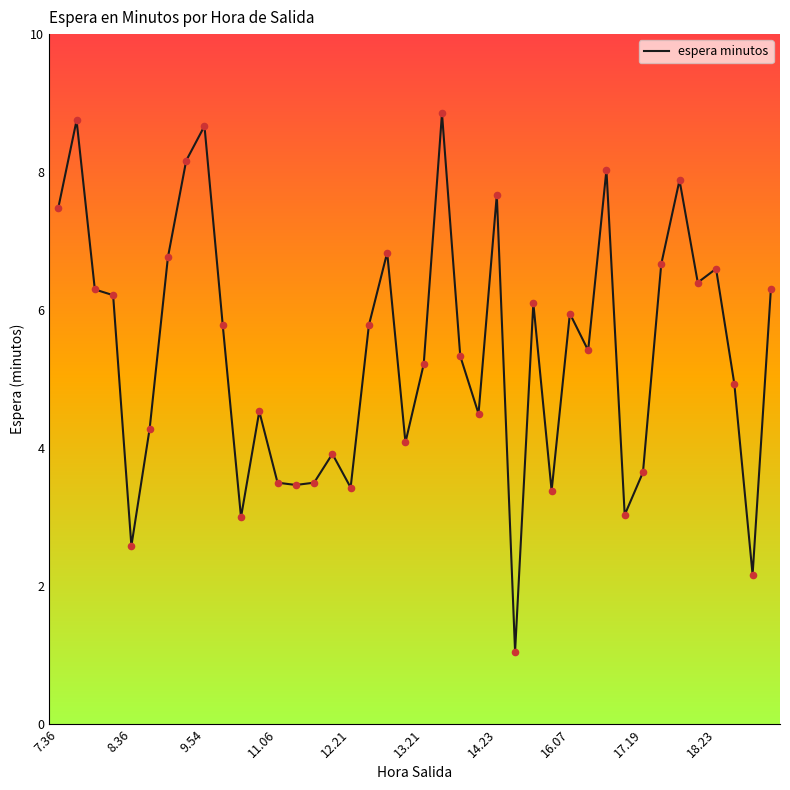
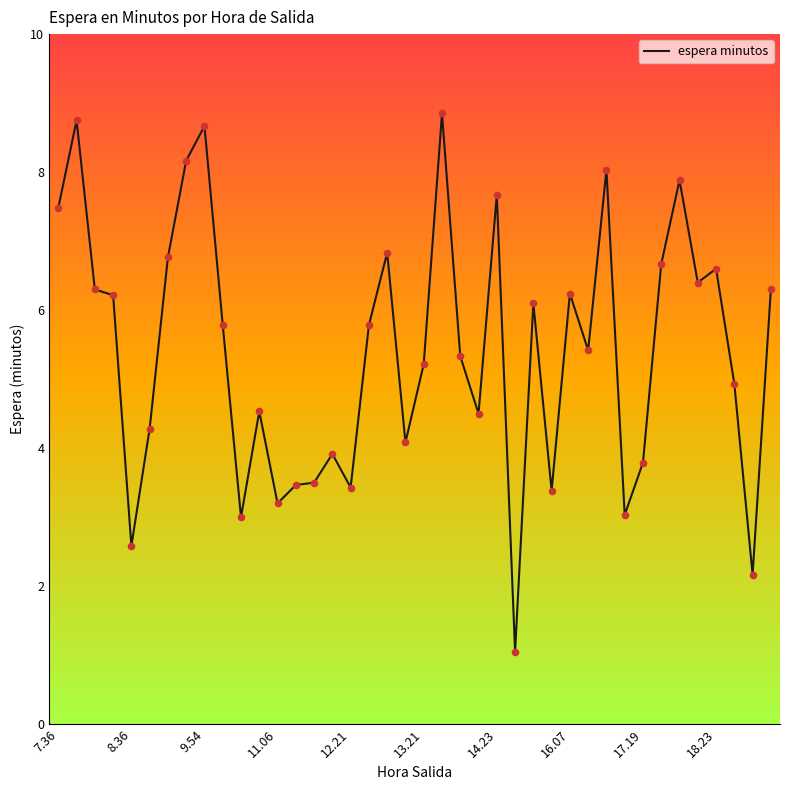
11.06: 3.5 -> 3.2
16.07: 6.0 -> 6.2
17.19: 3.7 -> 3.8
